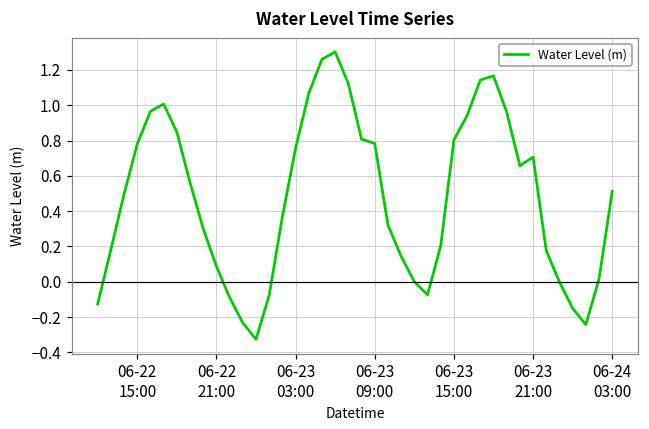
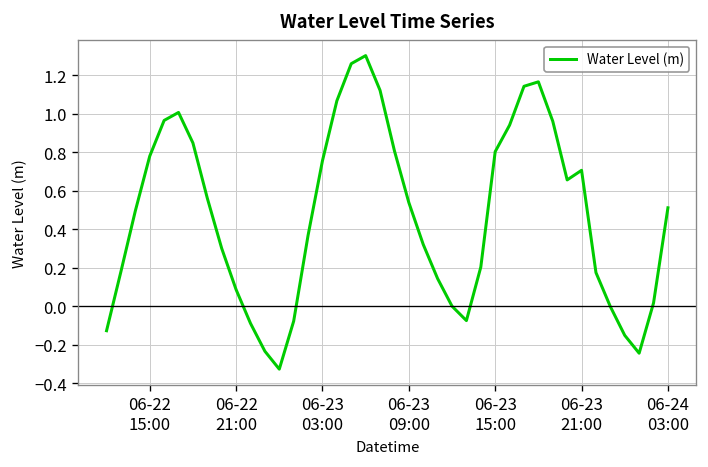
06-23 09:00: 0.78 -> 0.54
